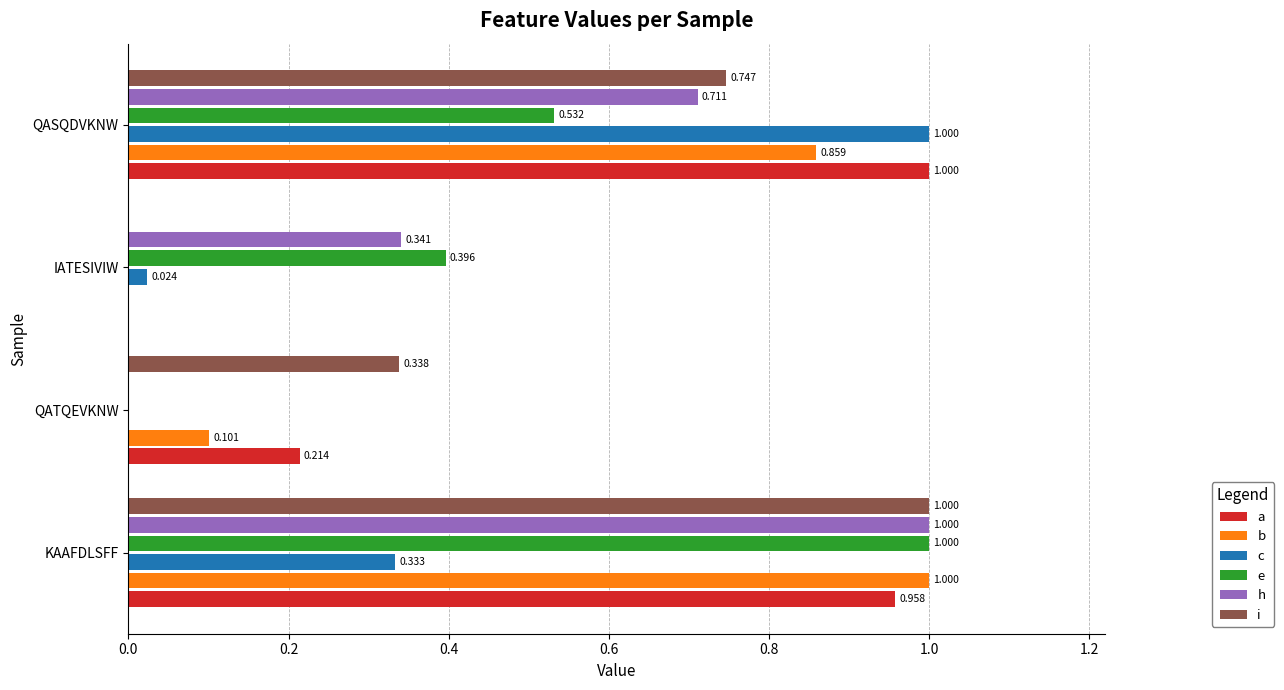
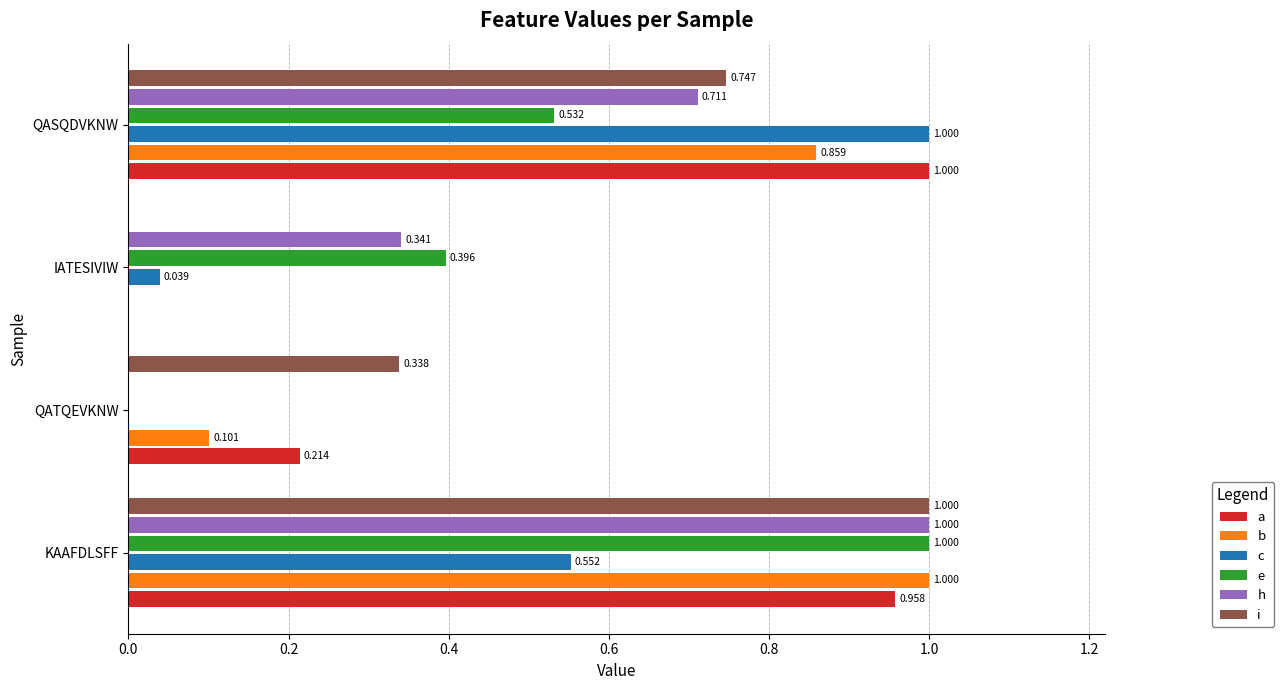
c, IATESIVIW: 0.024 -> 0.039
c, KAAFDLSFF: 0.333 -> 0.552
